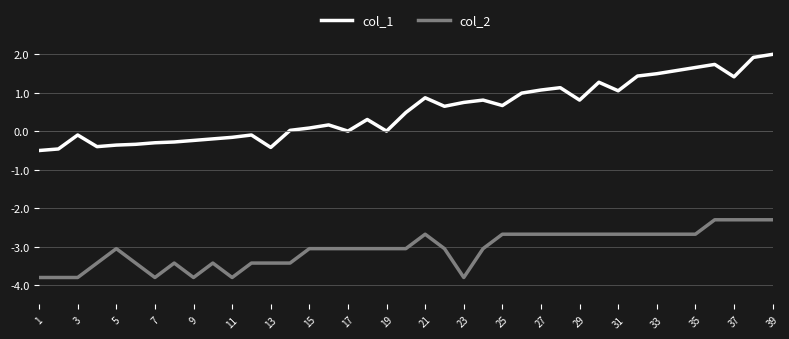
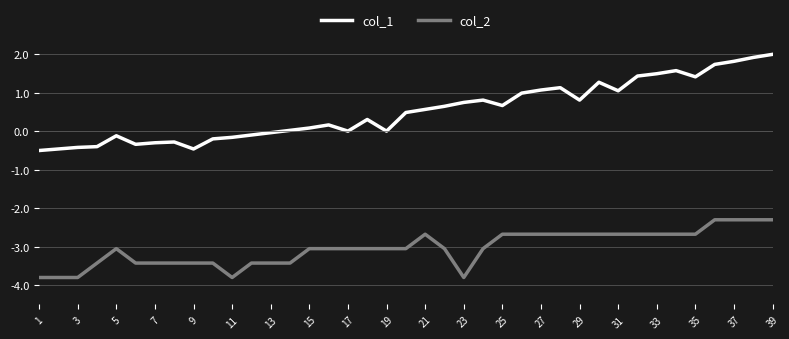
col_1, 3: -0.1 -> -0.4
col_1, 5: -0.4 -> -0.1
col_2, 7: -3.8 -> -3.4
col_1, 9: -0.2 -> -0.5
col_2, 9: -3.8 -> -3.4
col_1, 13: -0.4 -> 0.0
col_1, 21: 0.9 -> 0.6
col_1, 35: 1.7 -> 1.4
col_1, 37: 1.4 -> 1.8
